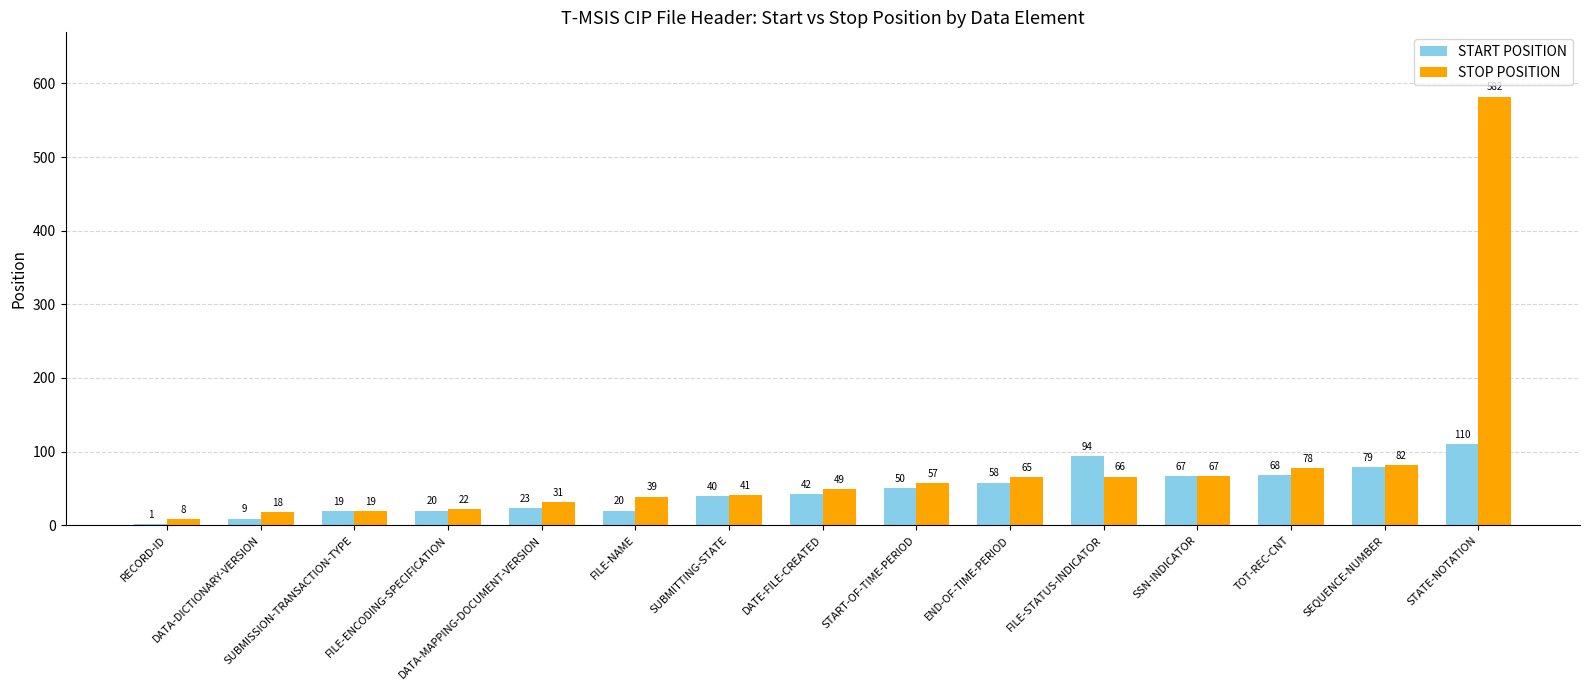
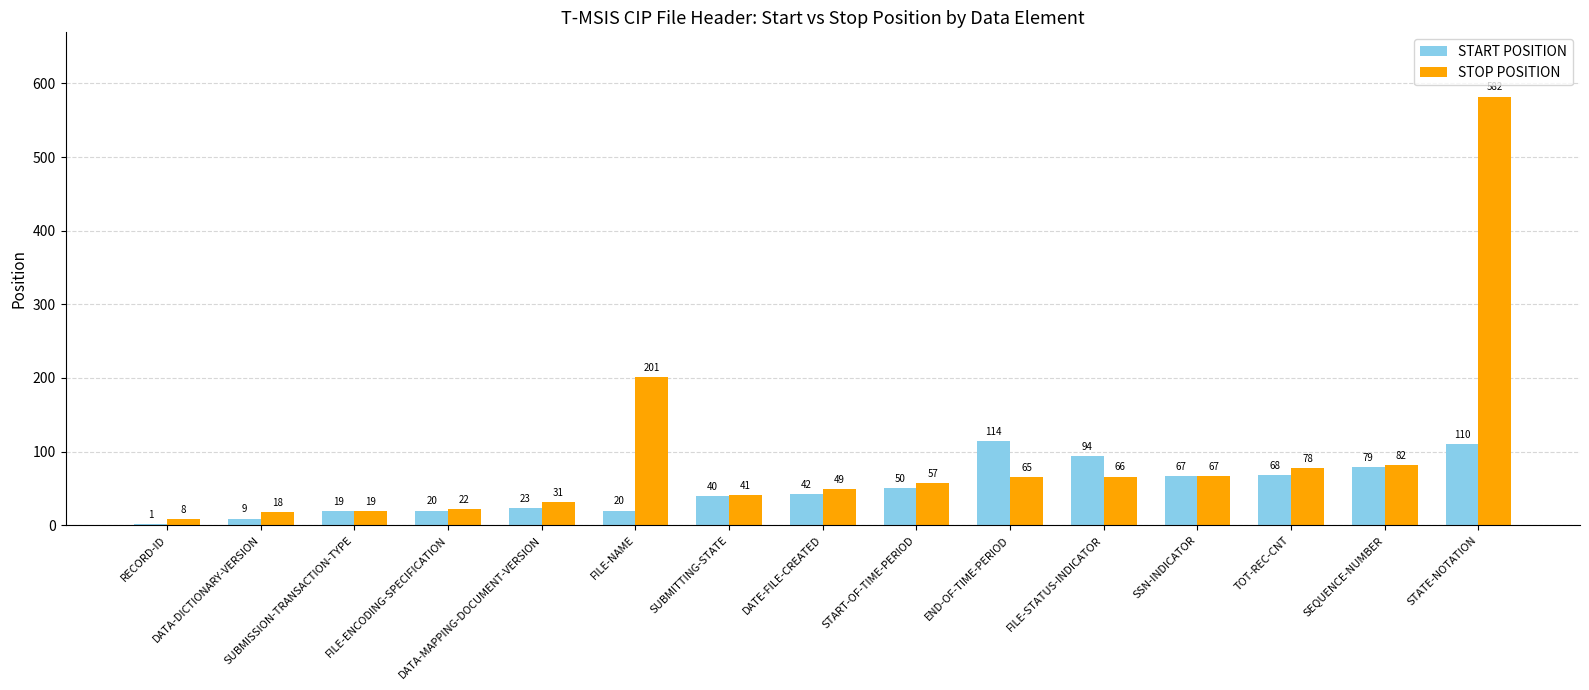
STOP POSITION, FILE-NAME: 39 -> 201
START POSITION, END-OF-TIME-PERIOD: 58 -> 114
